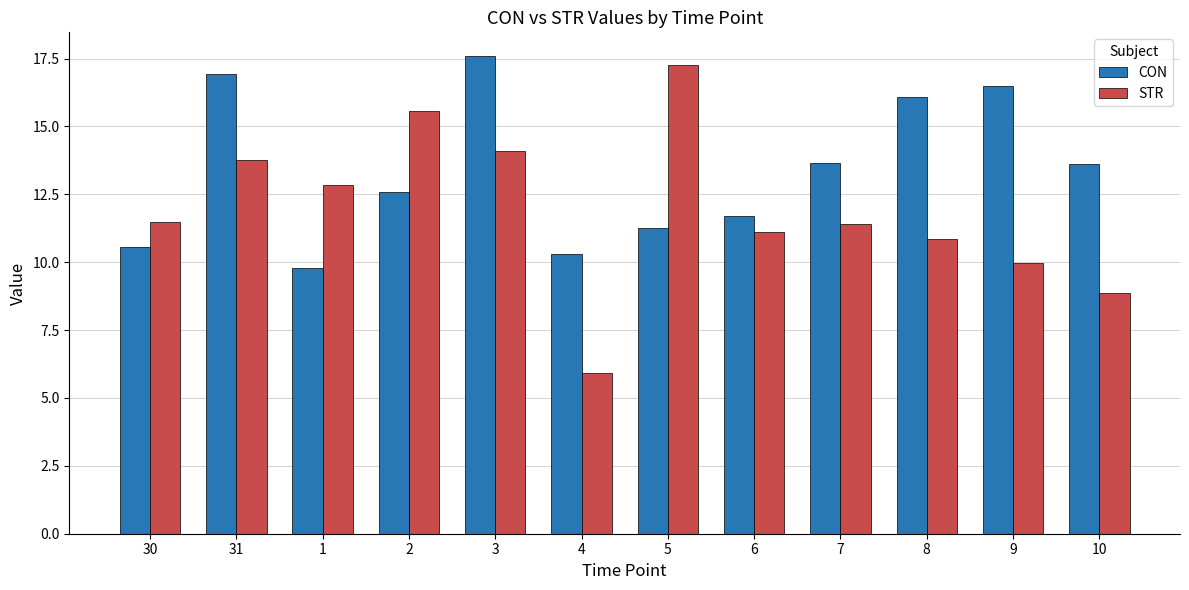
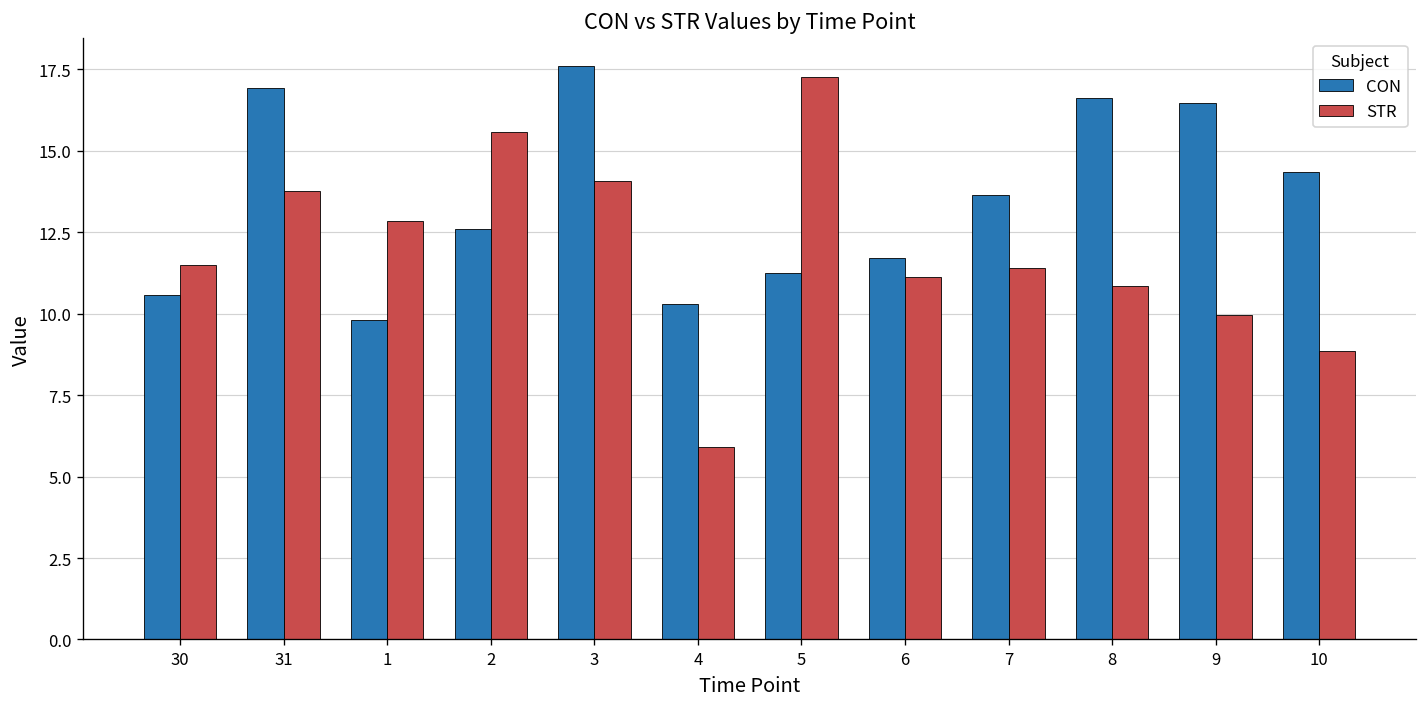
CON, 8: 16.1 -> 16.6
CON, 10: 13.6 -> 14.4
